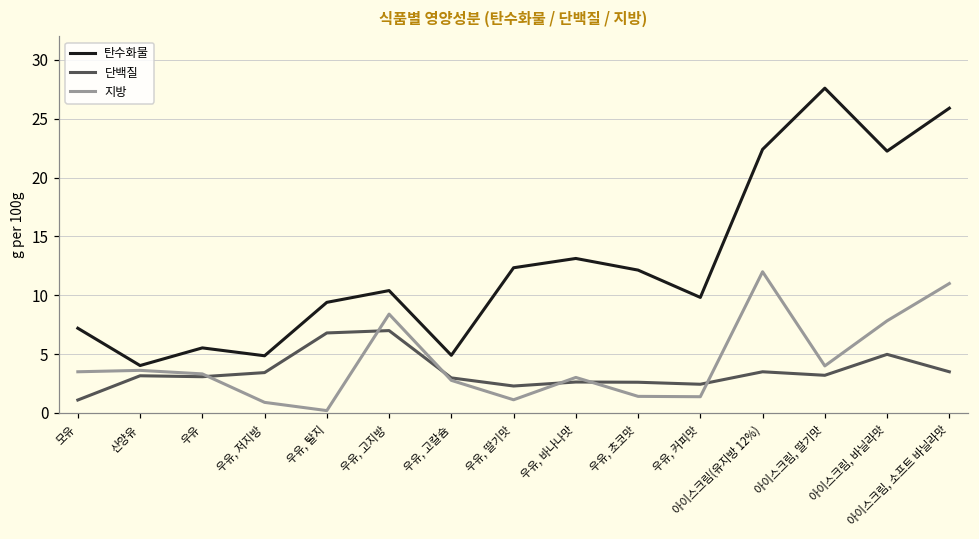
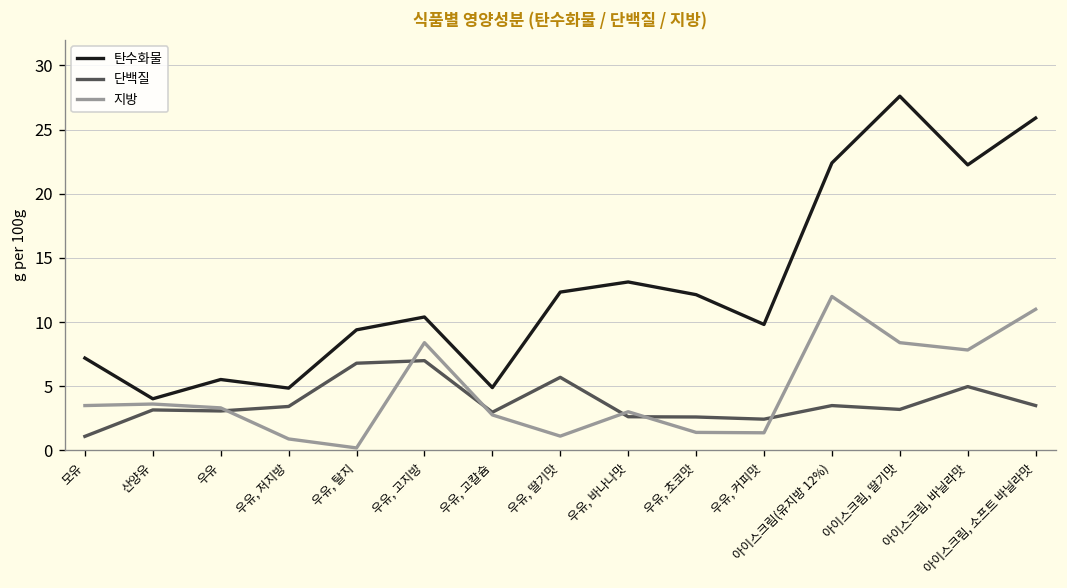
단백질, 우유, 딸기맛: 2.3 -> 5.7
지방, 아이스크림, 딸기맛: 4.0 -> 8.4
